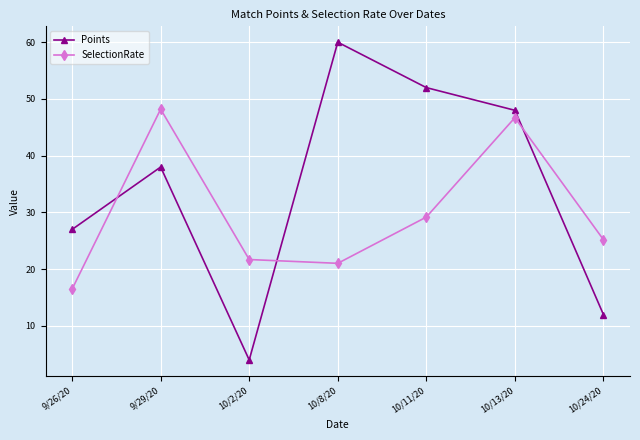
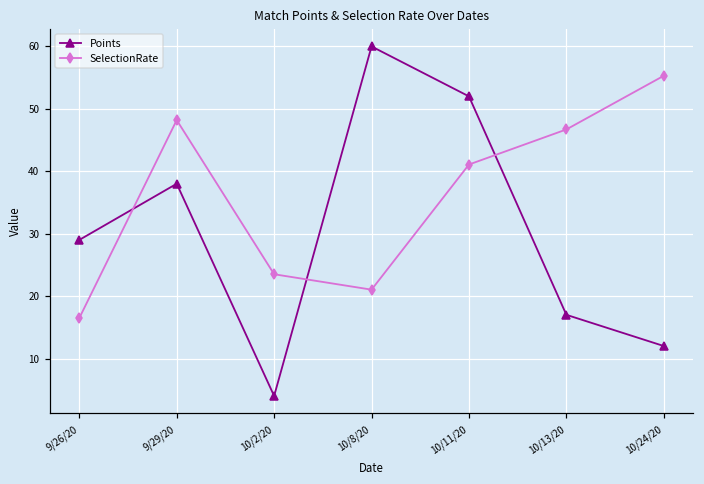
Points, 9/26/20: 27 -> 29
SelectionRate, 10/2/20: 22 -> 24
SelectionRate, 10/11/20: 29 -> 41
Points, 10/13/20: 48 -> 17
SelectionRate, 10/24/20: 25 -> 55
